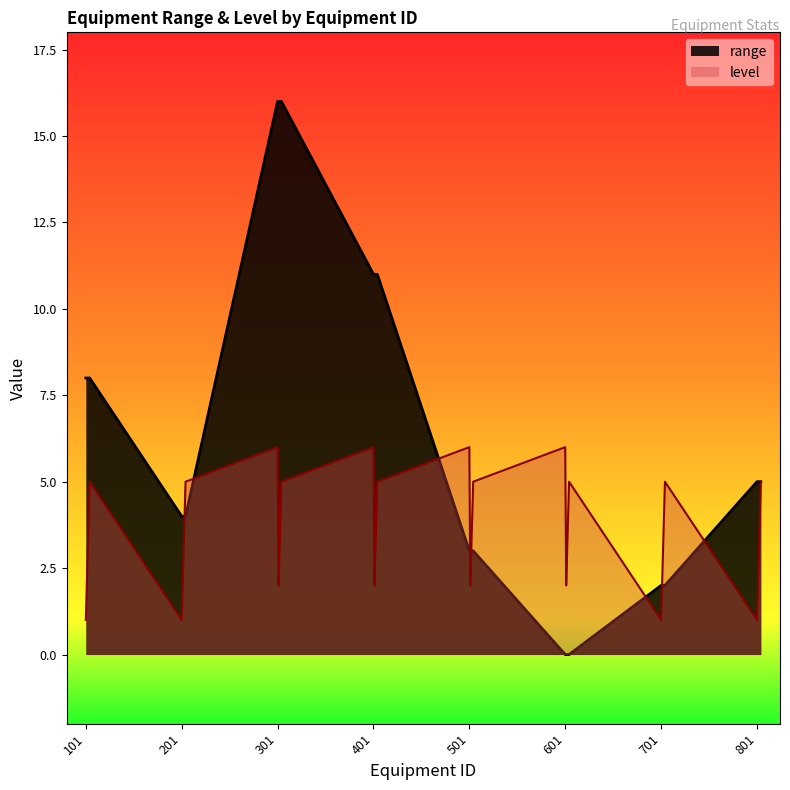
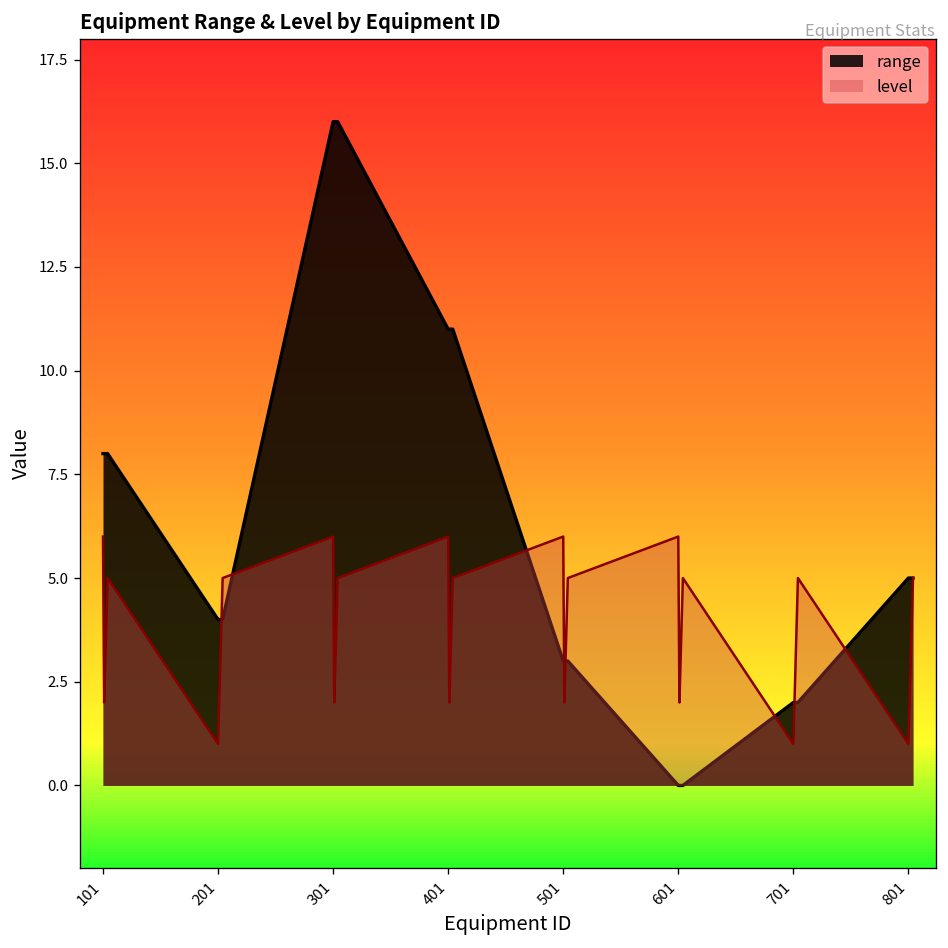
level, 101: 1 -> 6
